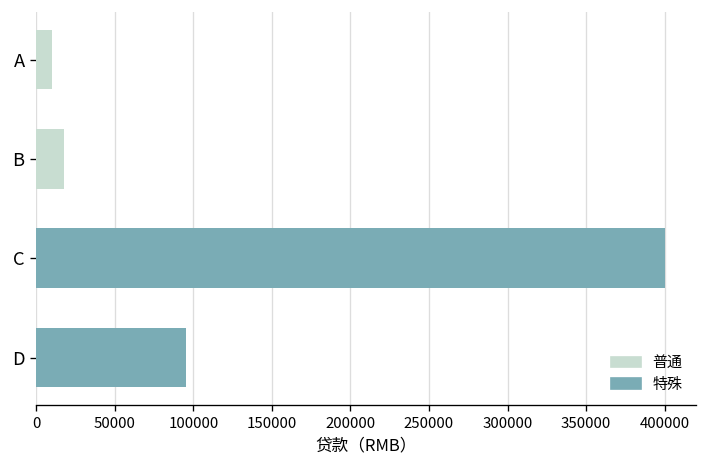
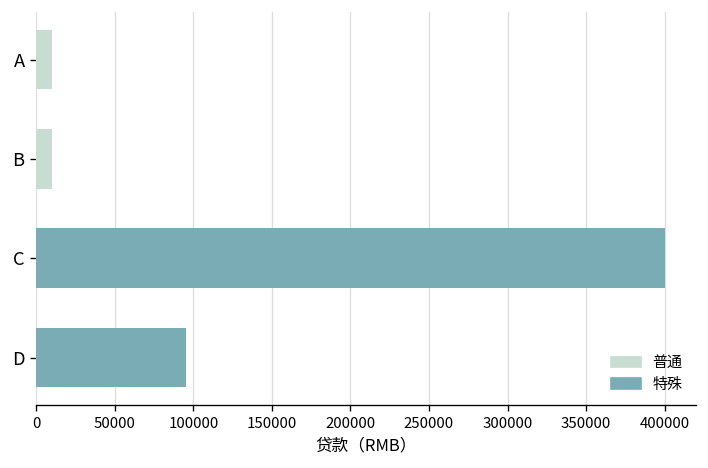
普通, B: 18000 -> 10000
